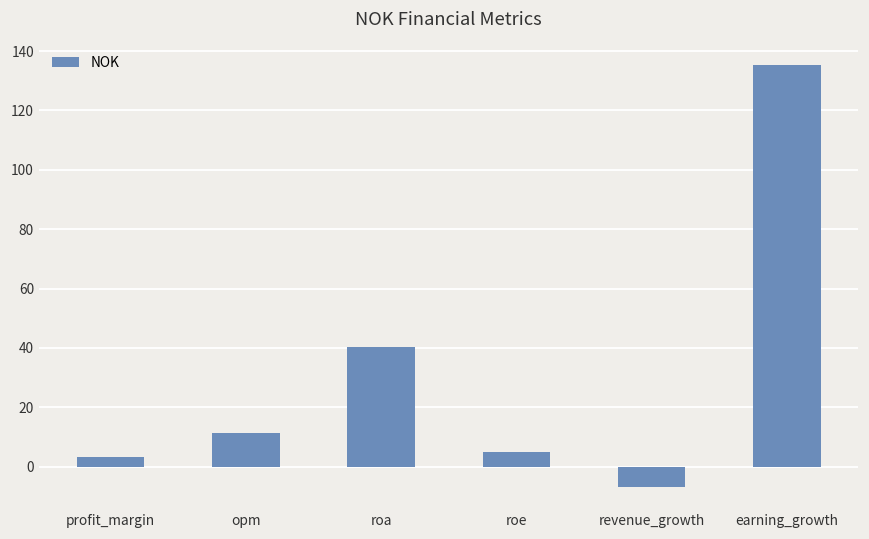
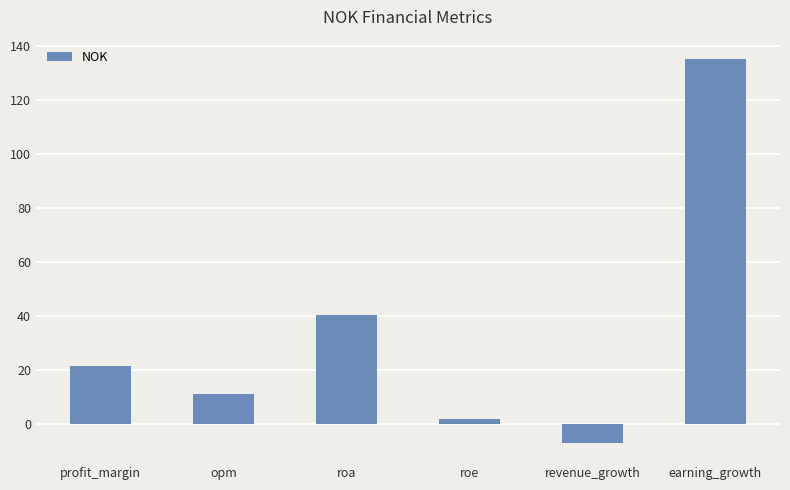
profit_margin: 3 -> 22
roe: 5 -> 2
